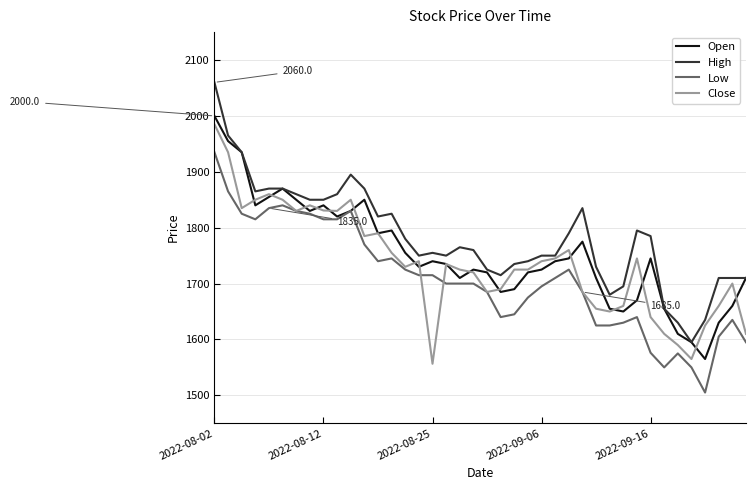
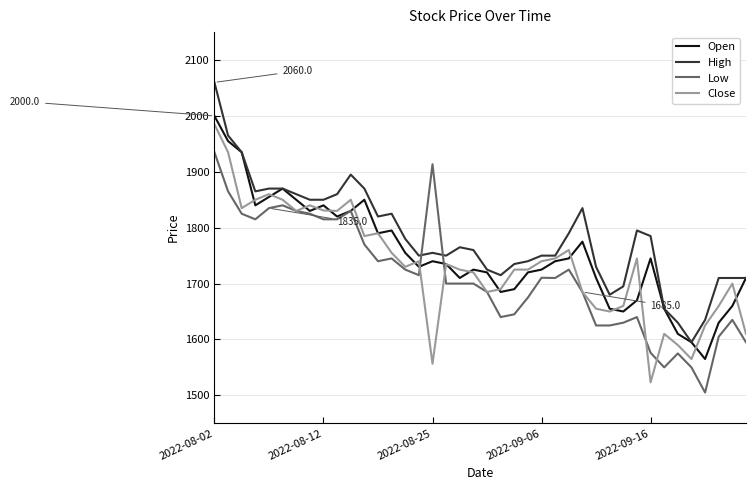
Low, 2022-08-25: 1720 -> 1910
Low, 2022-09-06: 1700 -> 1710
Close, 2022-09-16: 1640 -> 1520
